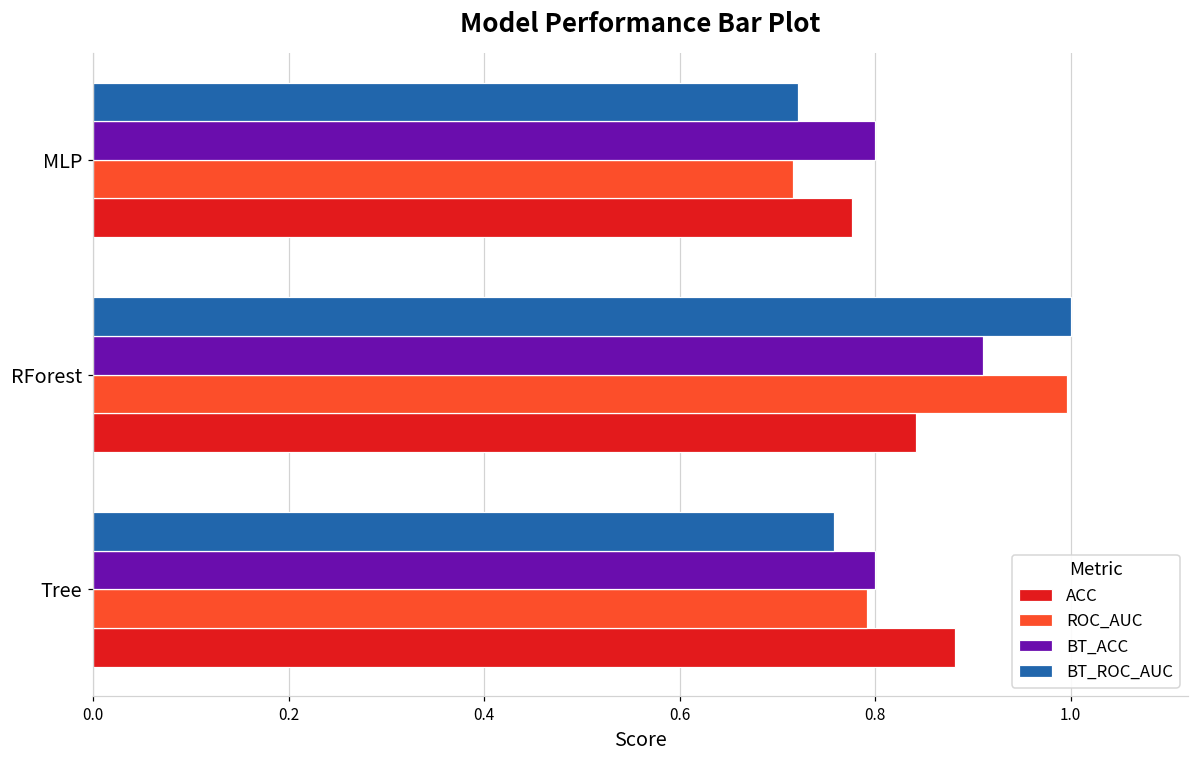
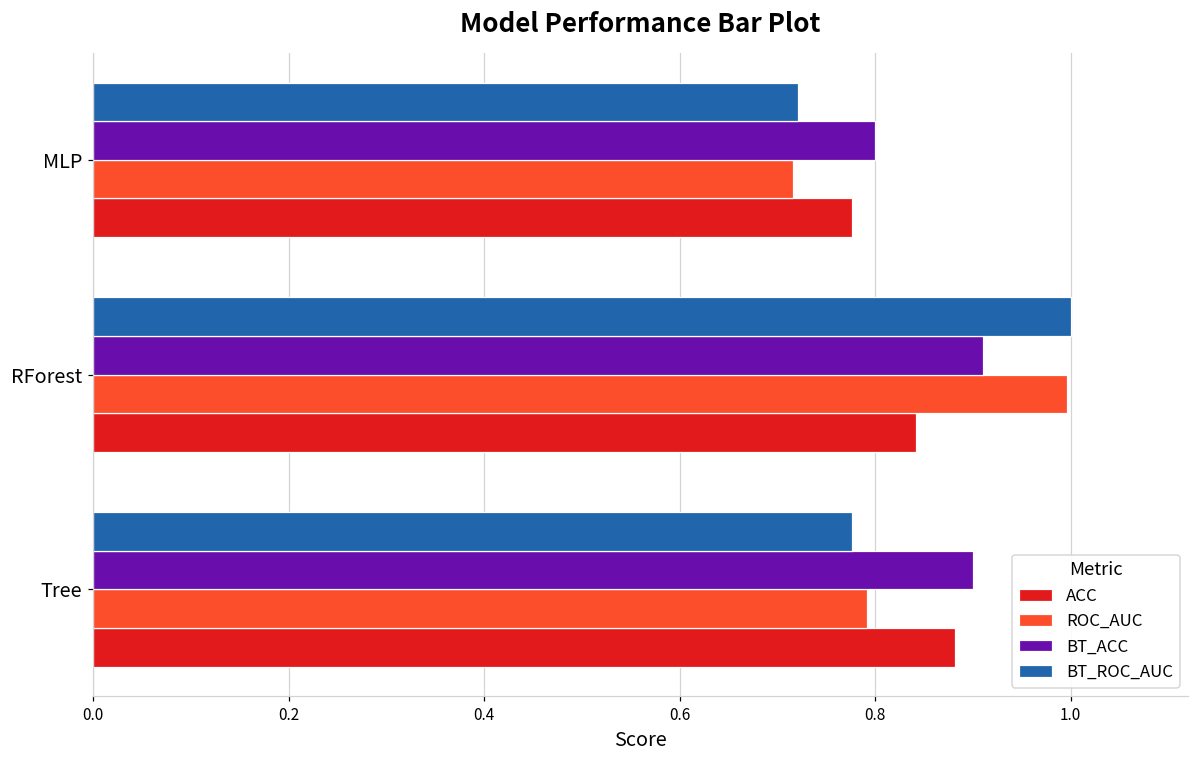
BT_ROC_AUC, Tree: 0.76 -> 0.78
BT_ACC, Tree: 0.8 -> 0.9
